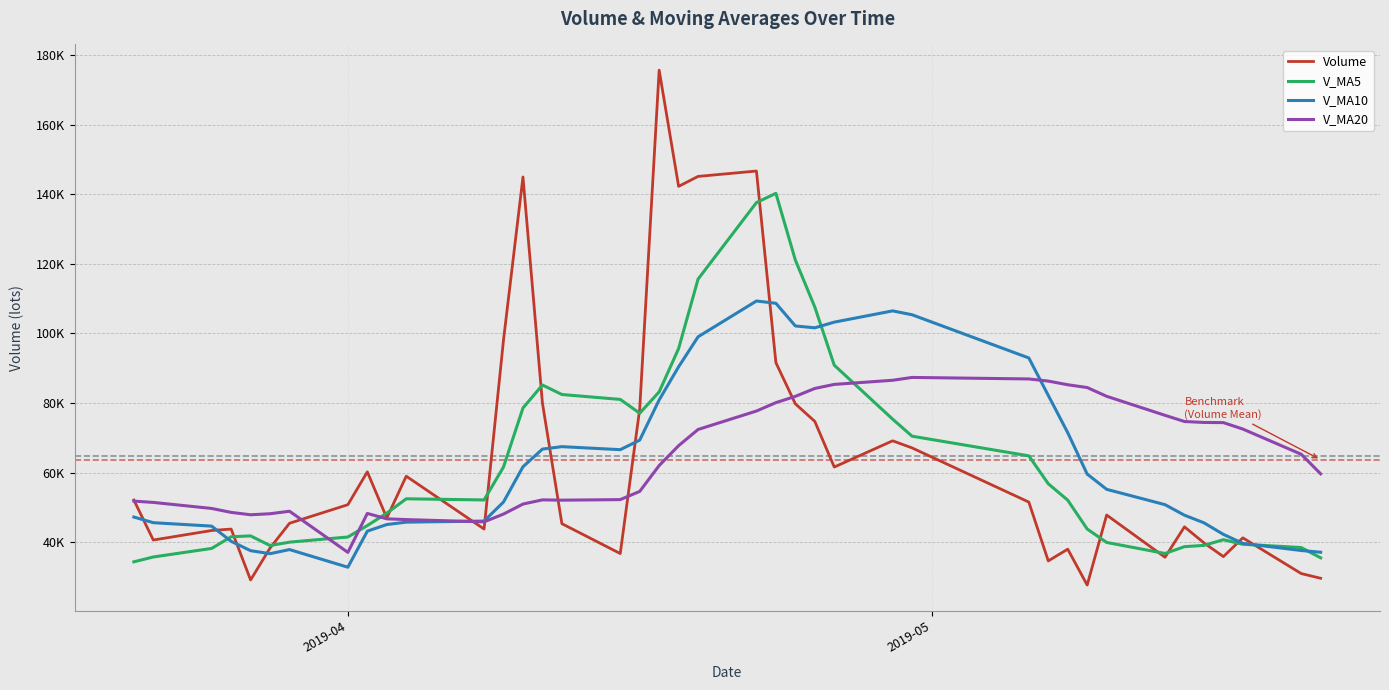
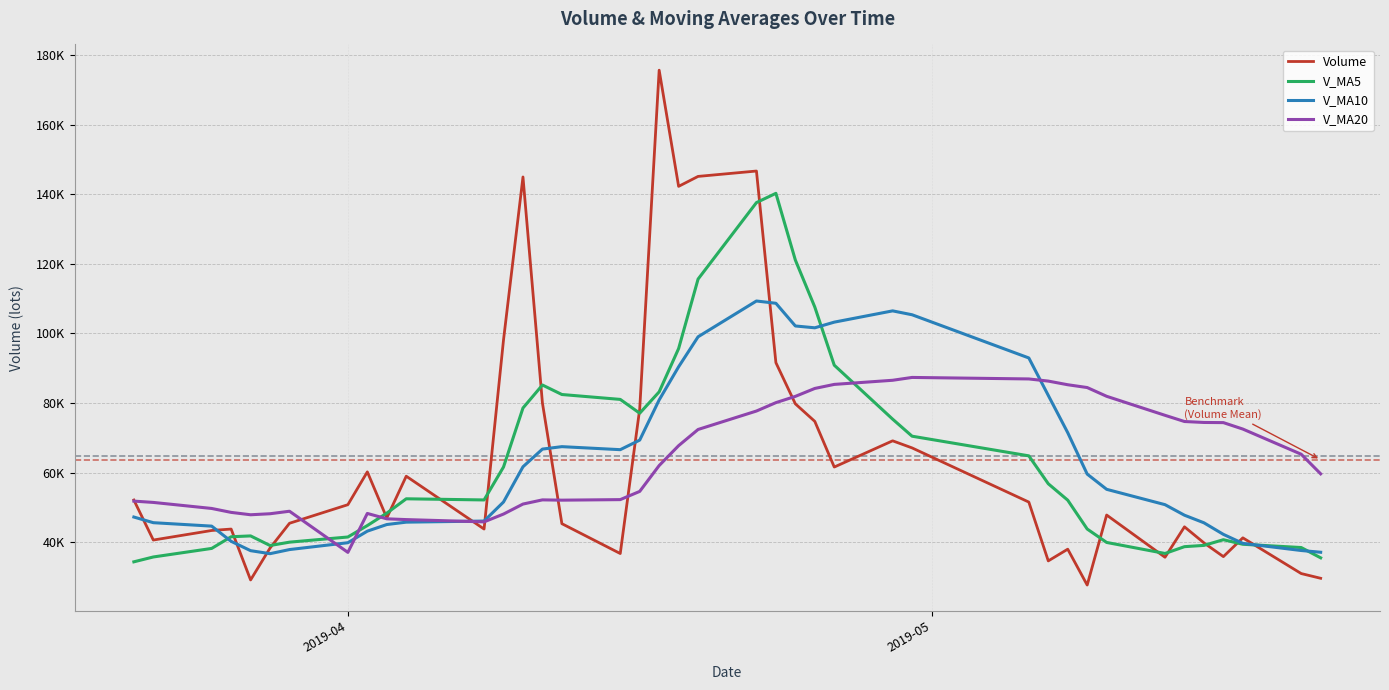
V_MA10, 2019-04: 33000 -> 40000
